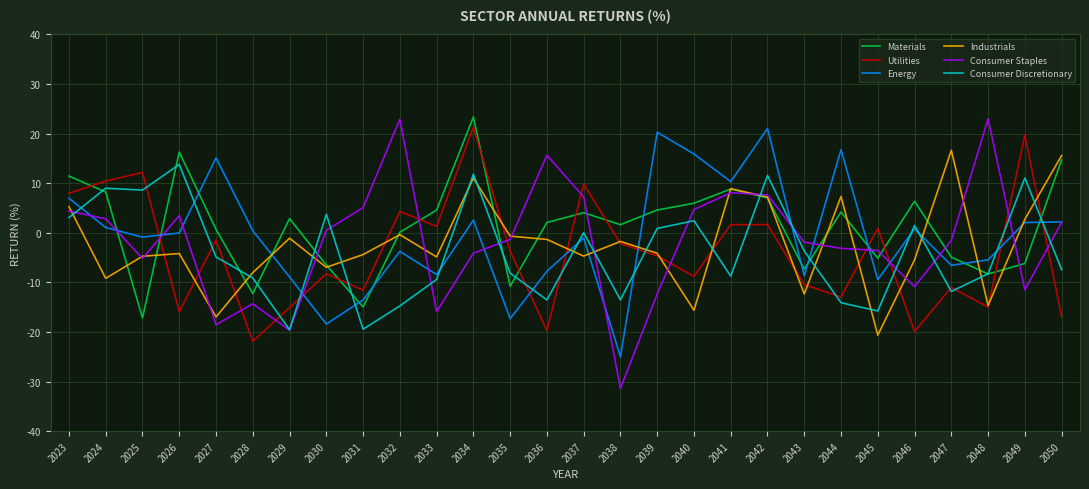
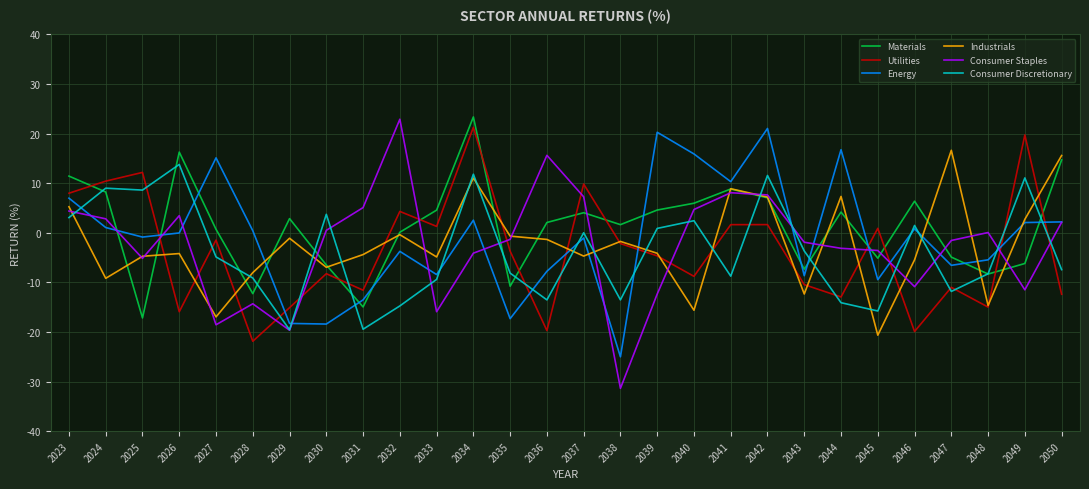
Energy, 2029: -9 -> -18
Consumer Staples, 2048: 23 -> 0
Utilities, 2050: -17 -> -12
